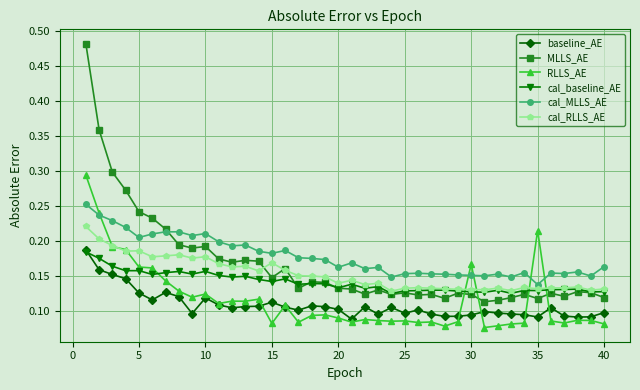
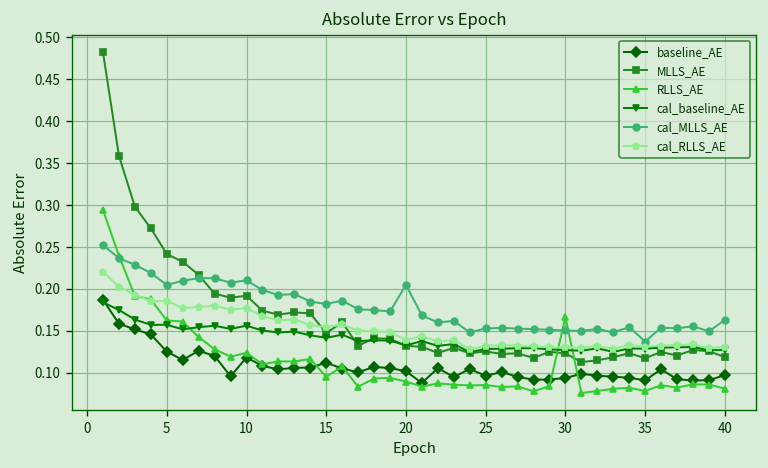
RLLS_AE, 15: 0.08 -> 0.10
cal_RLLS_AE, 15: 0.17 -> 0.15
cal_MLLS_AE, 20: 0.16 -> 0.20
RLLS_AE, 35: 0.21 -> 0.08
